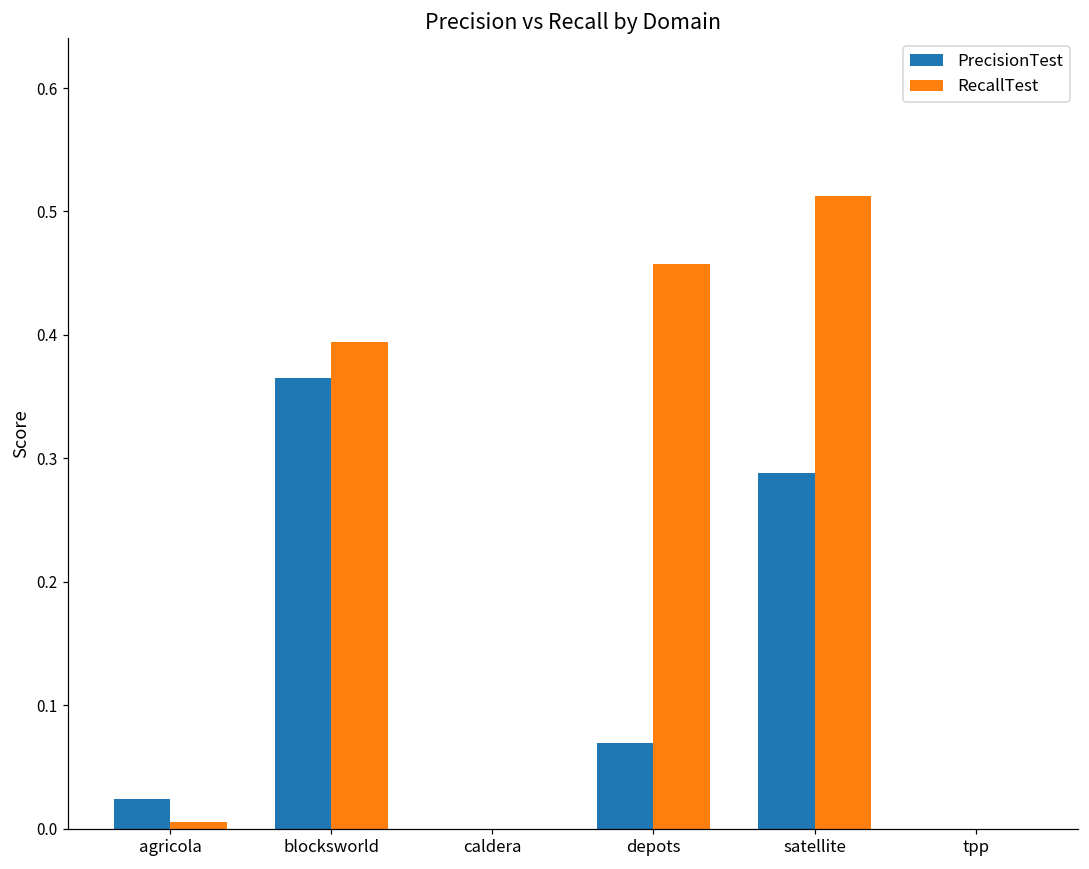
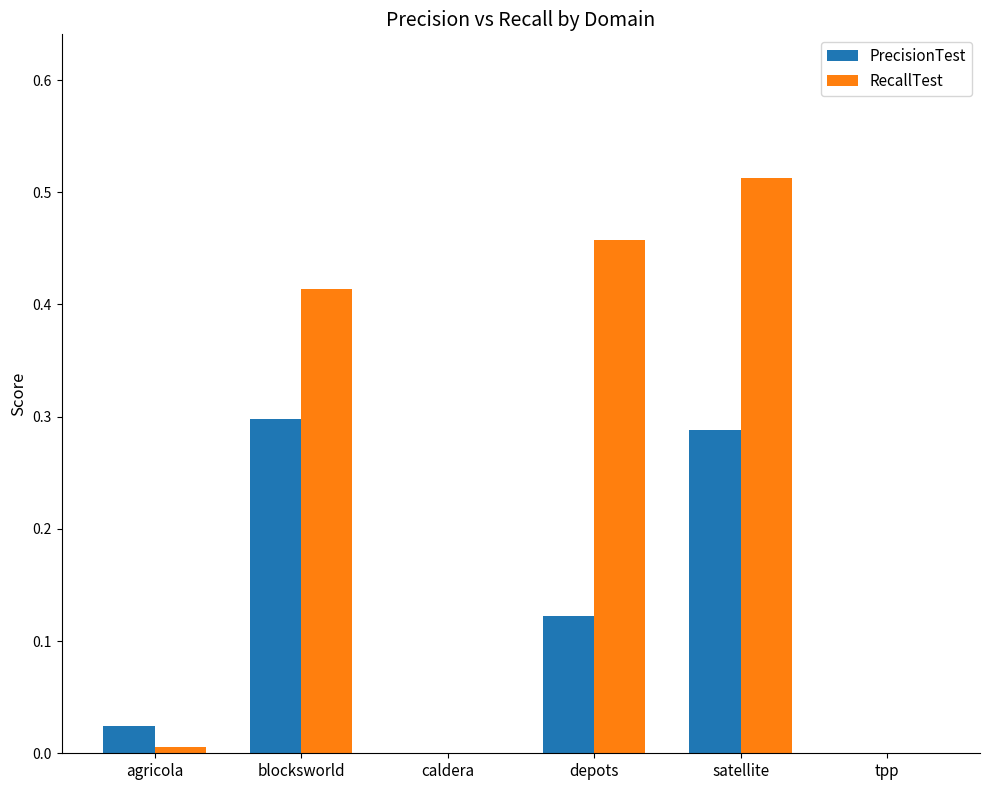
PrecisionTest, blocksworld: 0.365 -> 0.298
RecallTest, blocksworld: 0.395 -> 0.414
PrecisionTest, depots: 0.069 -> 0.122
